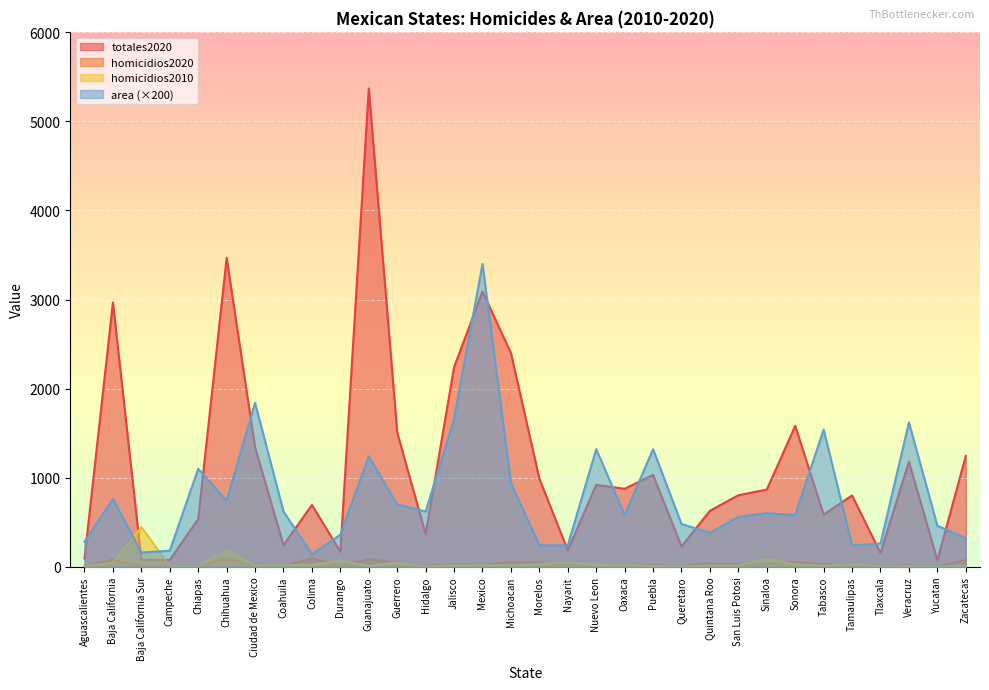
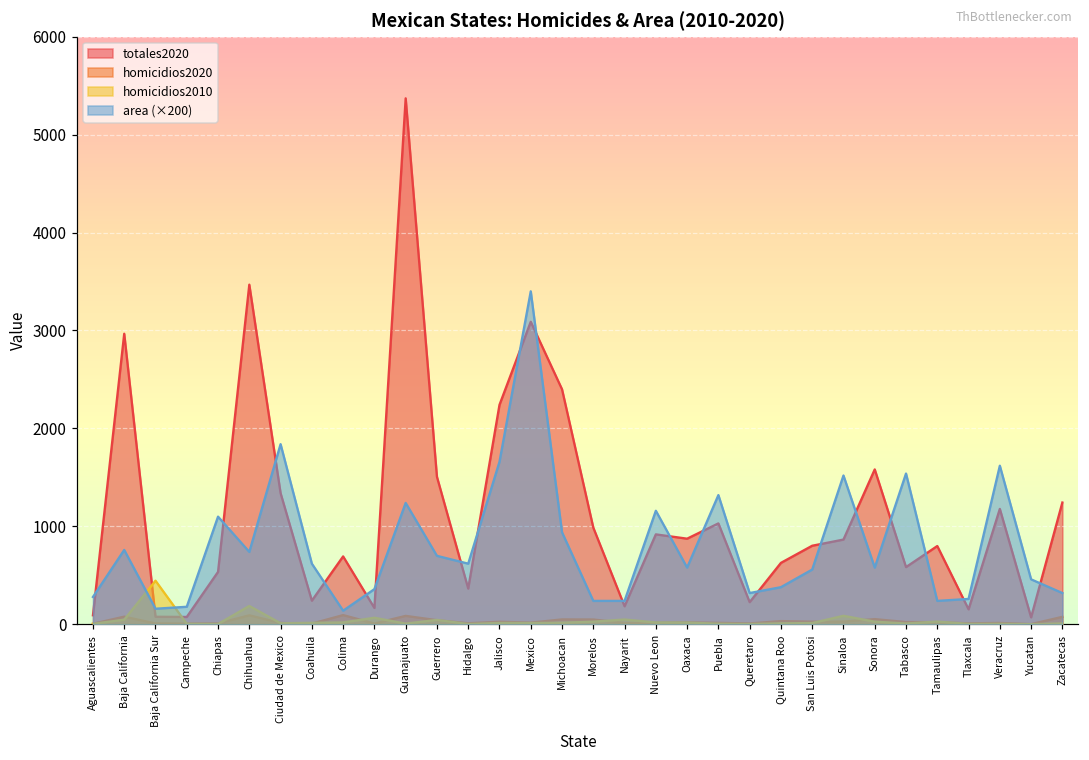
area (×200), Nuevo Leon: 1300 -> 1200
area (×200), Queretaro: 500 -> 300
area (×200), Sinaloa: 600 -> 1500
